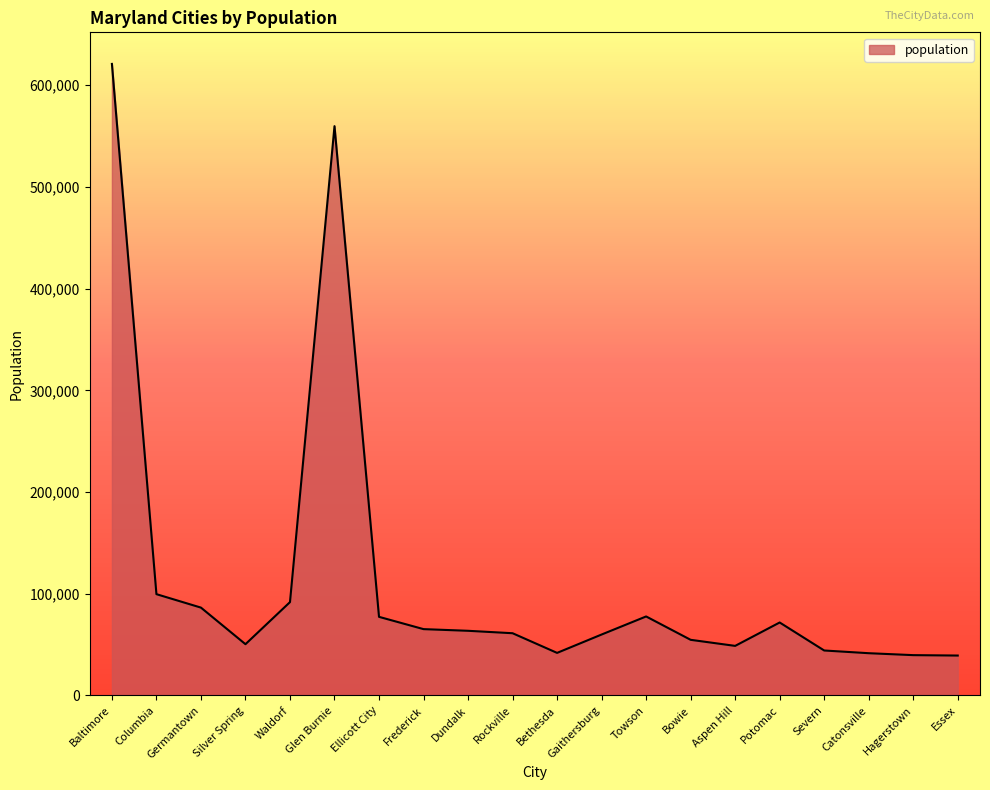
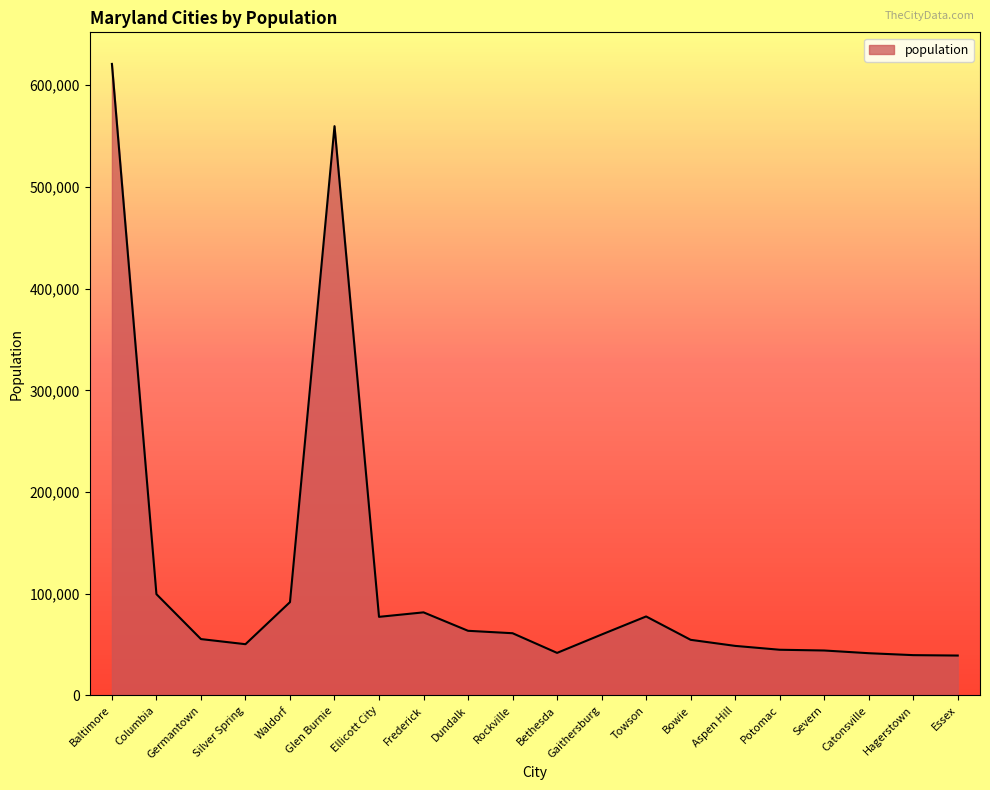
Germantown: 86,000 -> 55,000
Frederick: 65,000 -> 82,000
Potomac: 72,000 -> 45,000
